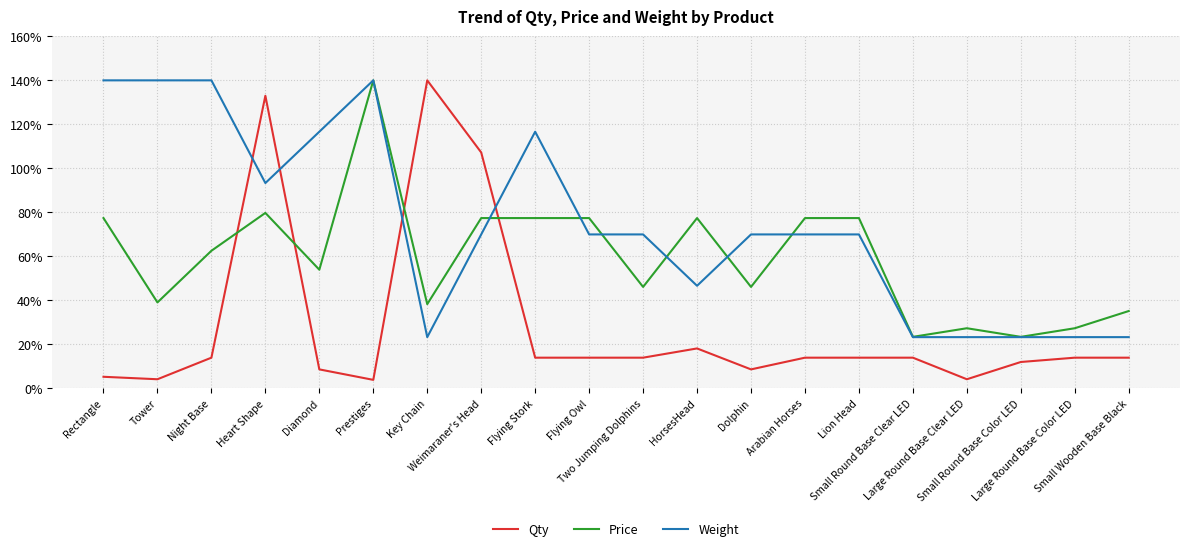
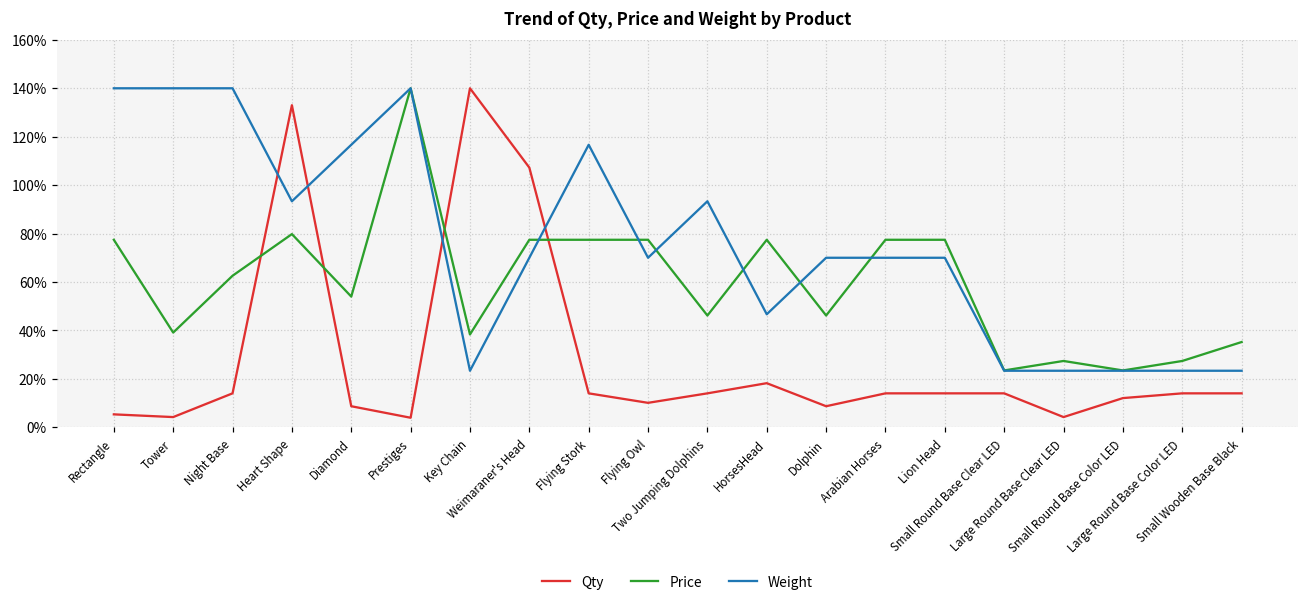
Qty, Flying Owl: 14% -> 10%
Weight, Two Jumping Dolphins: 70% -> 93%
